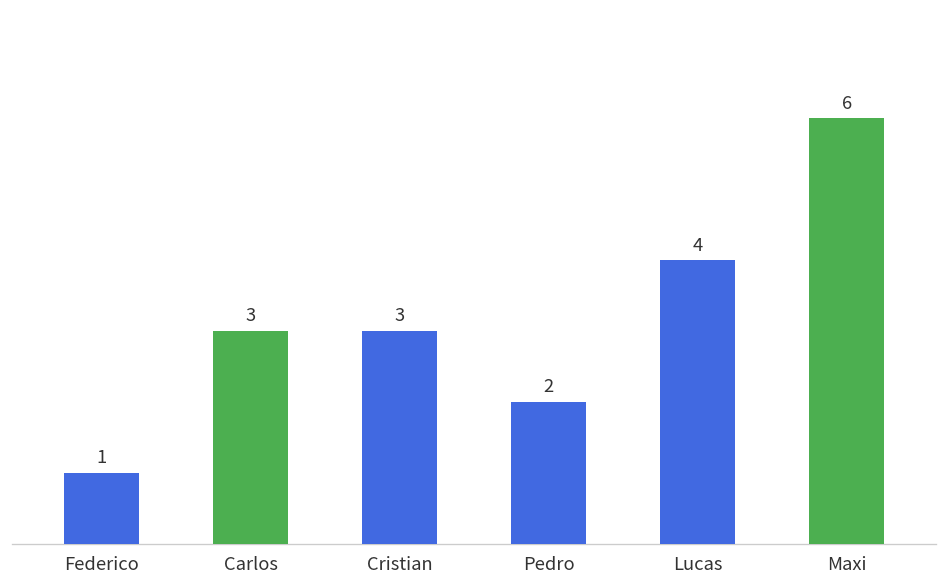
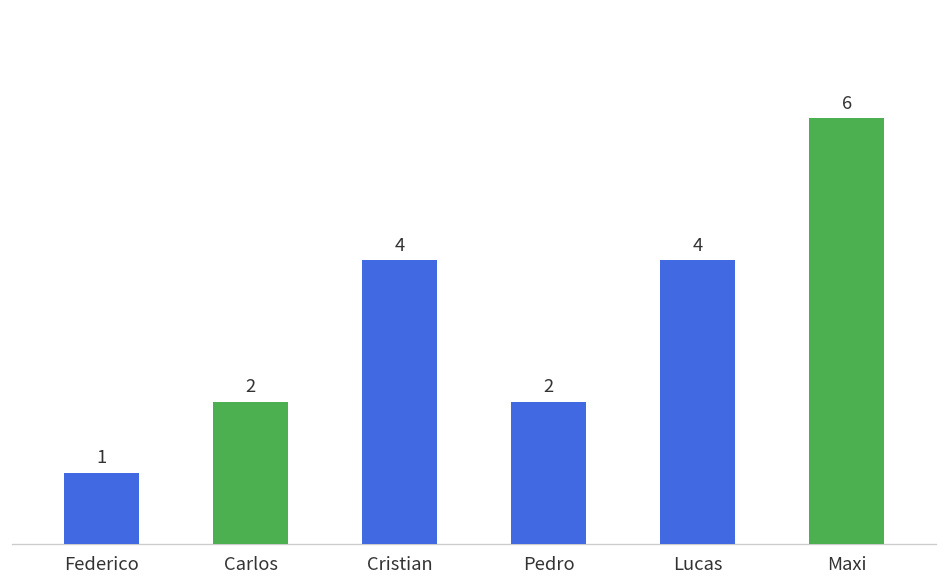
Carlos: 3 -> 2
Cristian: 3 -> 4
